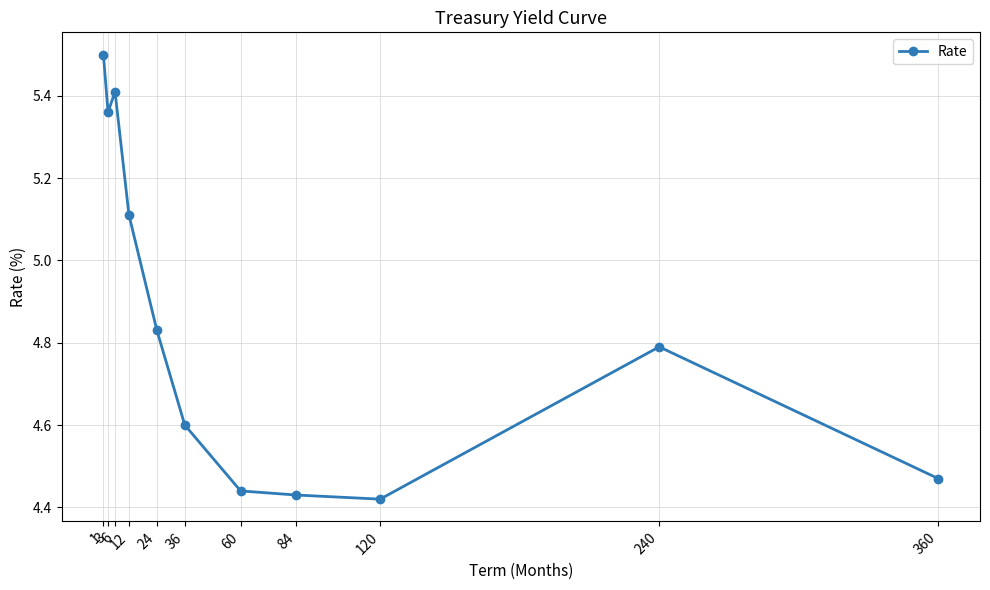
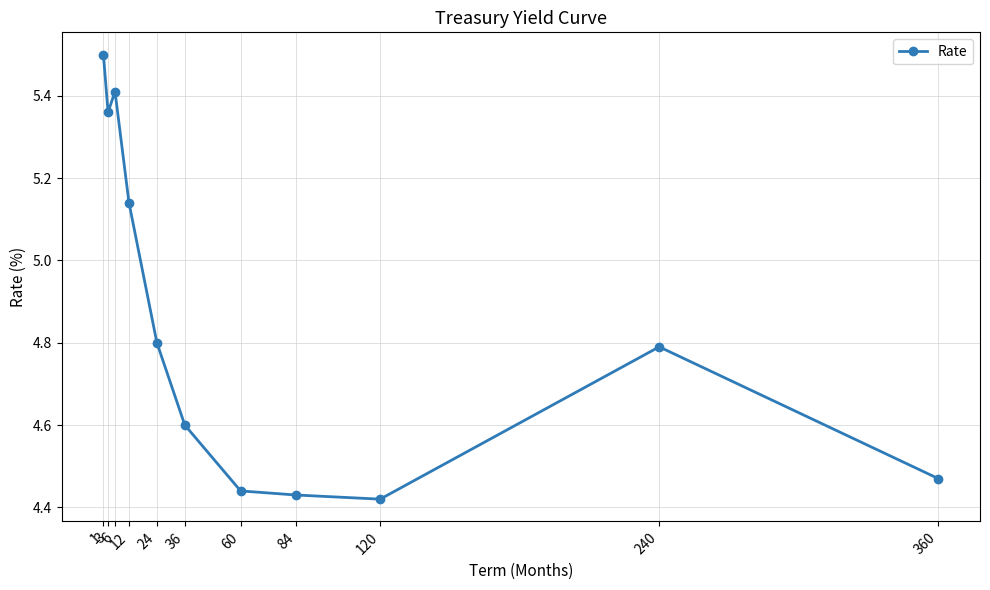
12: 5.11 -> 5.14
24: 4.83 -> 4.80
